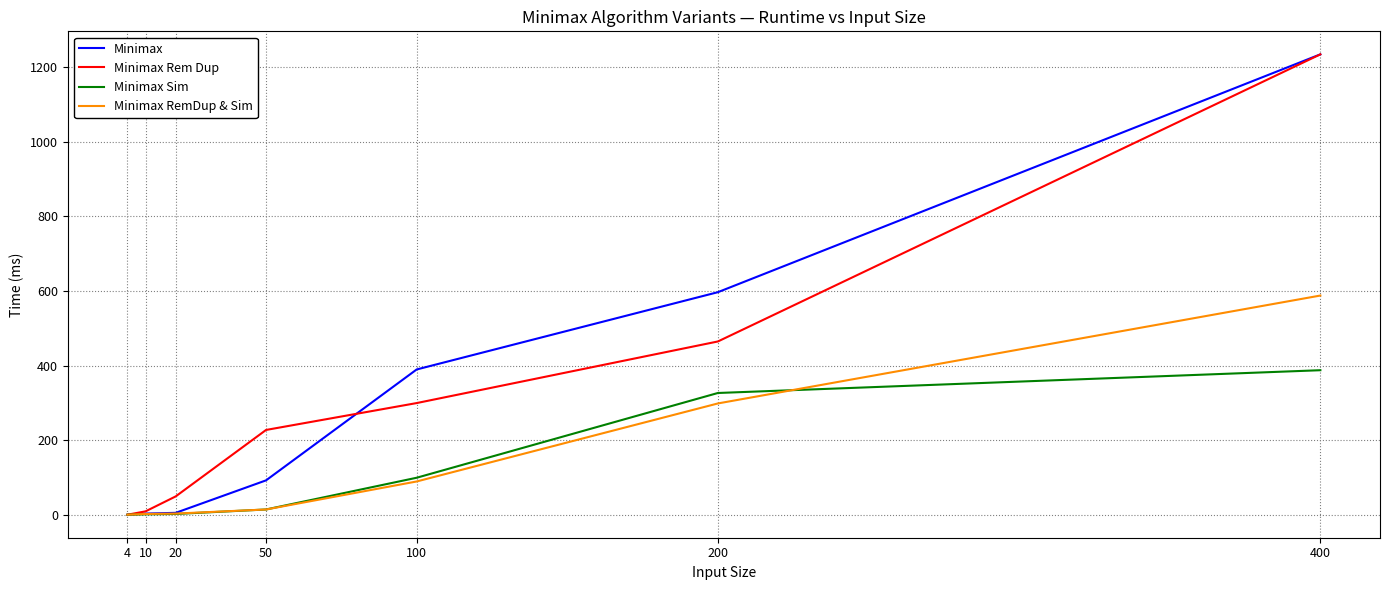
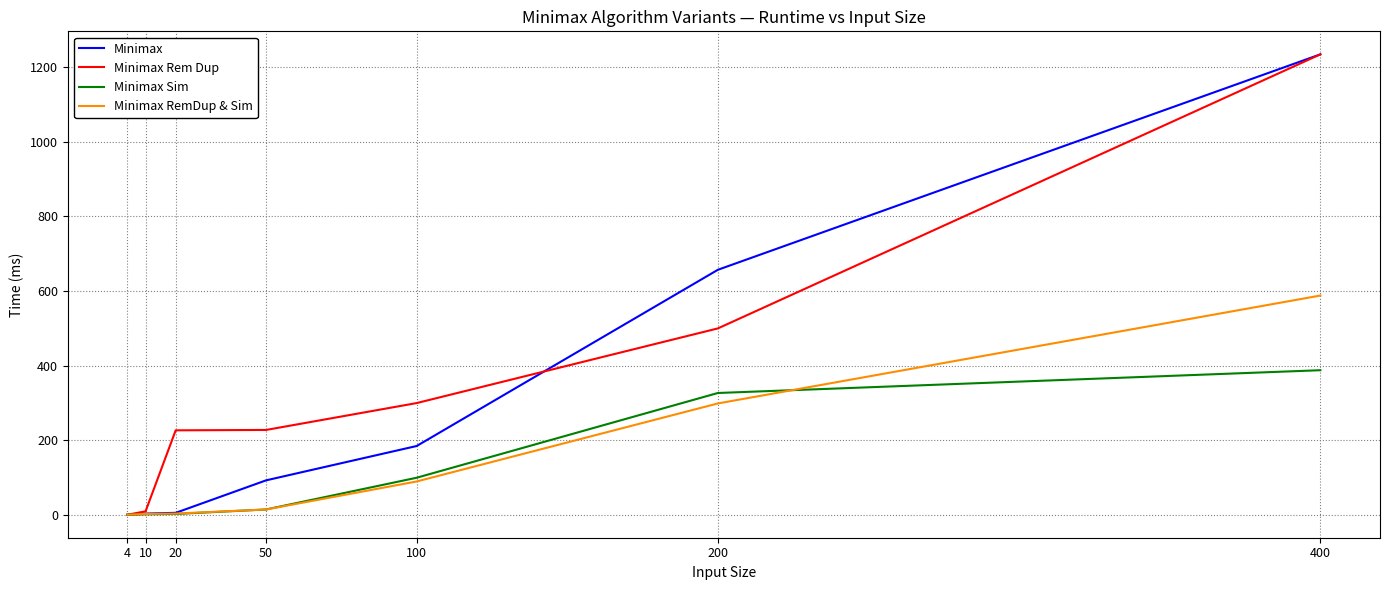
Minimax Rem Dup, 20: 50 -> 230
Minimax, 100: 390 -> 190
Minimax, 200: 600 -> 660
Minimax Rem Dup, 200: 470 -> 500
